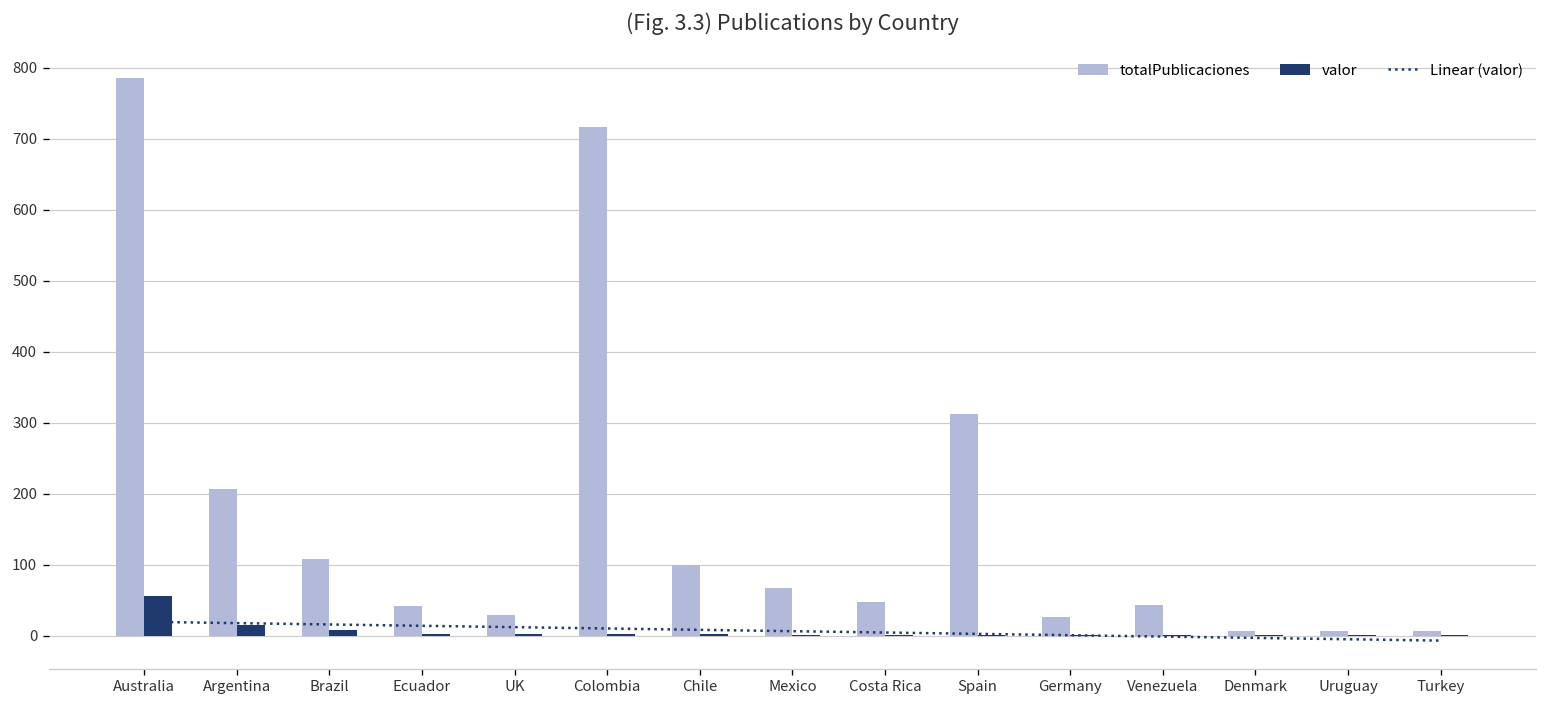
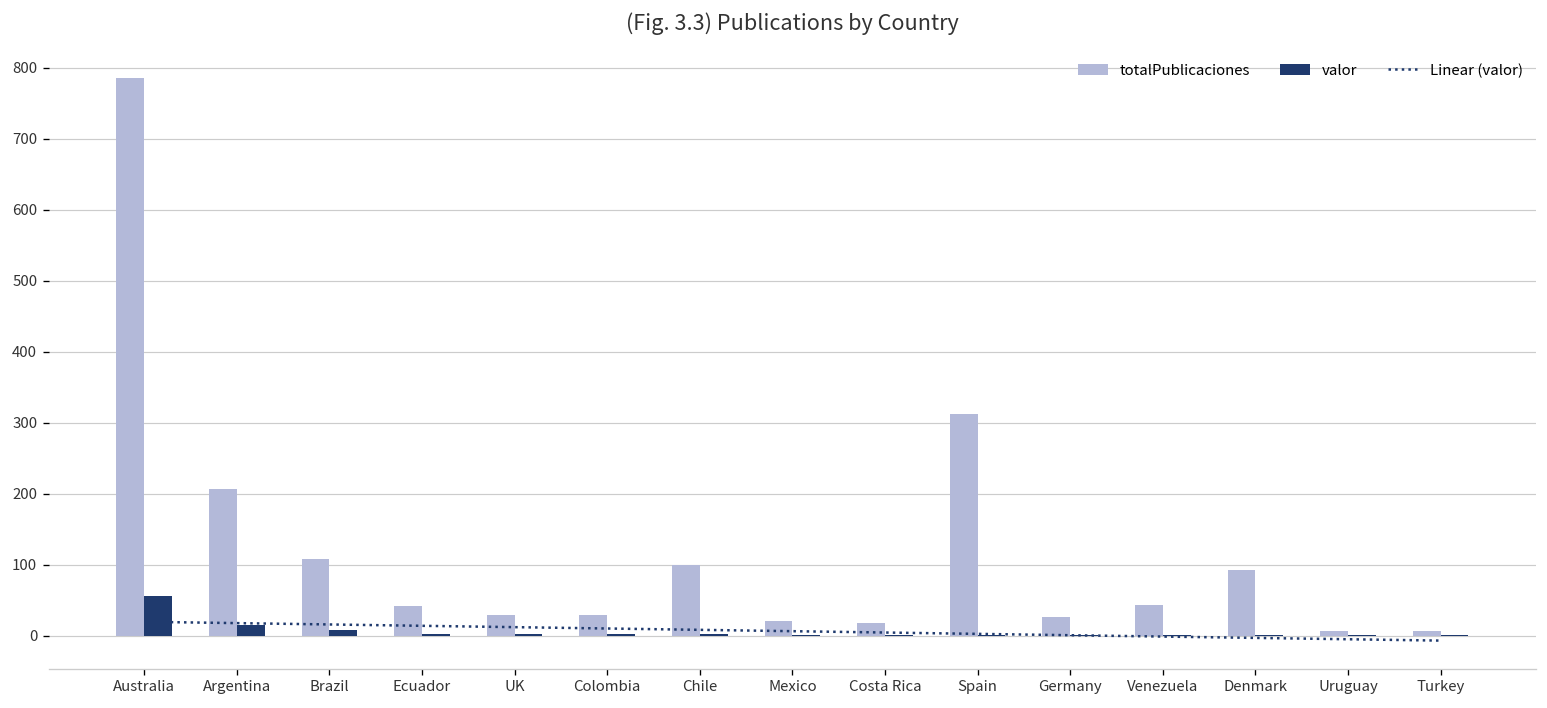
totalPublicaciones, Colombia: 720 -> 30
totalPublicaciones, Mexico: 70 -> 20
totalPublicaciones, Costa Rica: 50 -> 20
totalPublicaciones, Denmark: 10 -> 90
